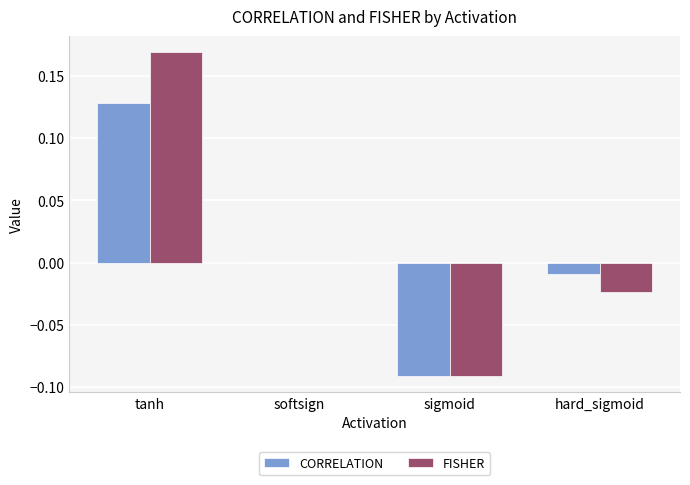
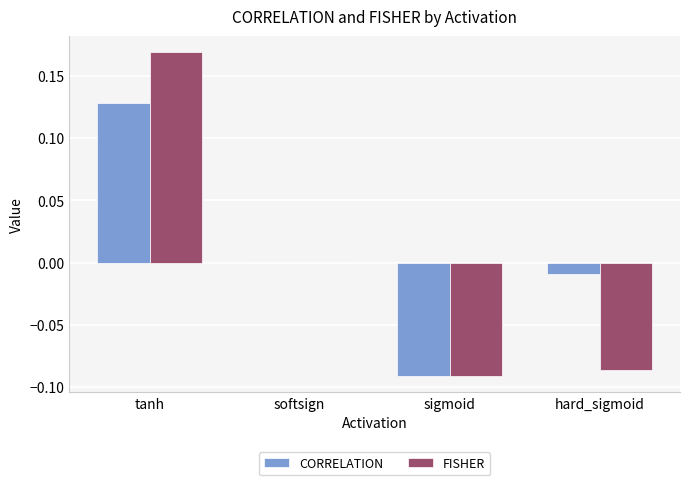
FISHER, hard_sigmoid: -0.024 -> -0.086
